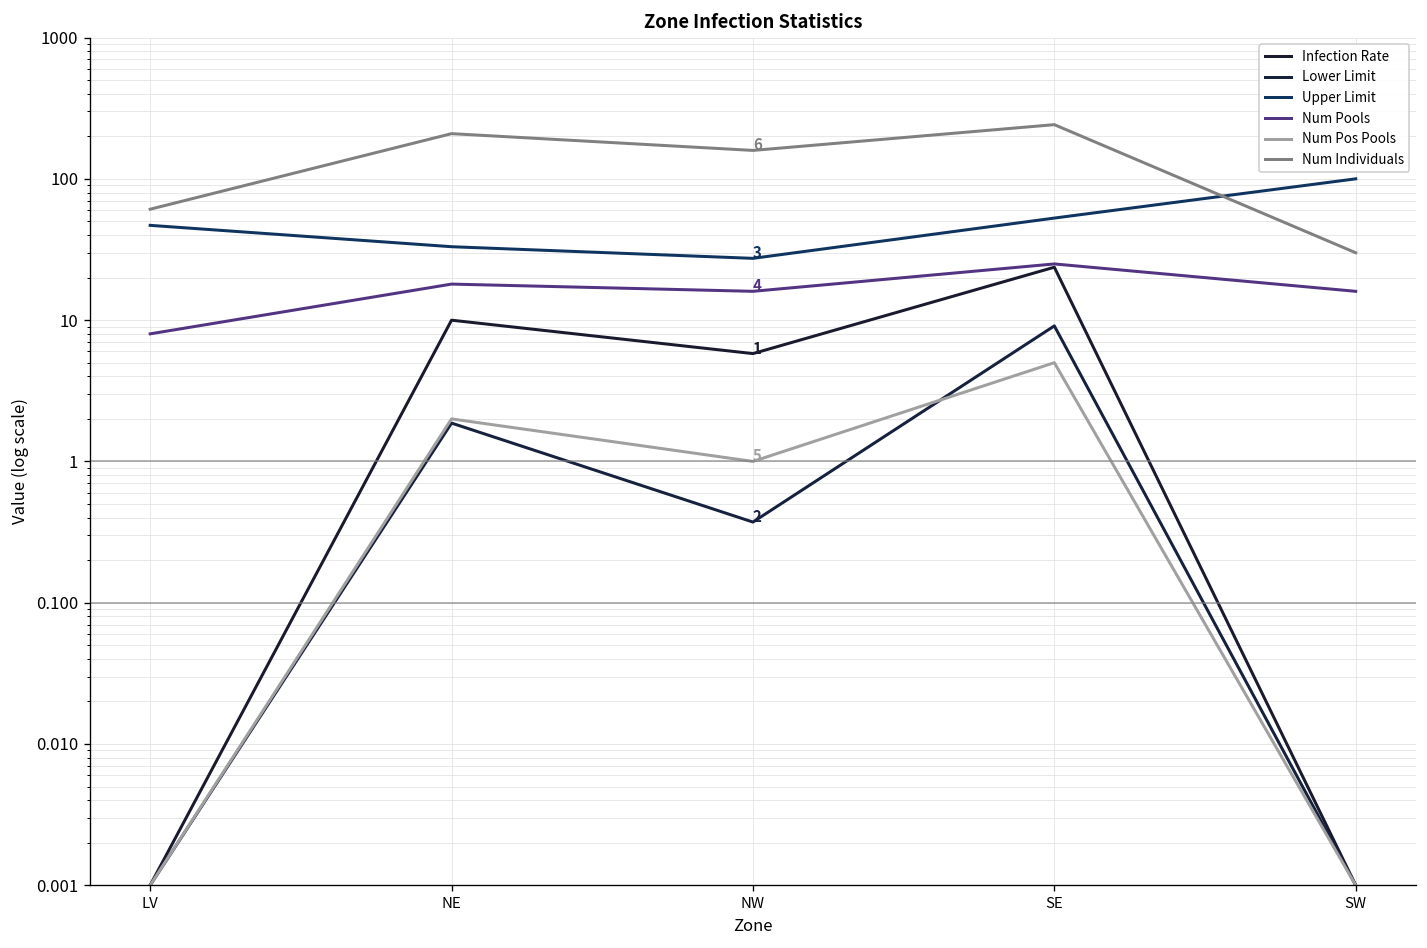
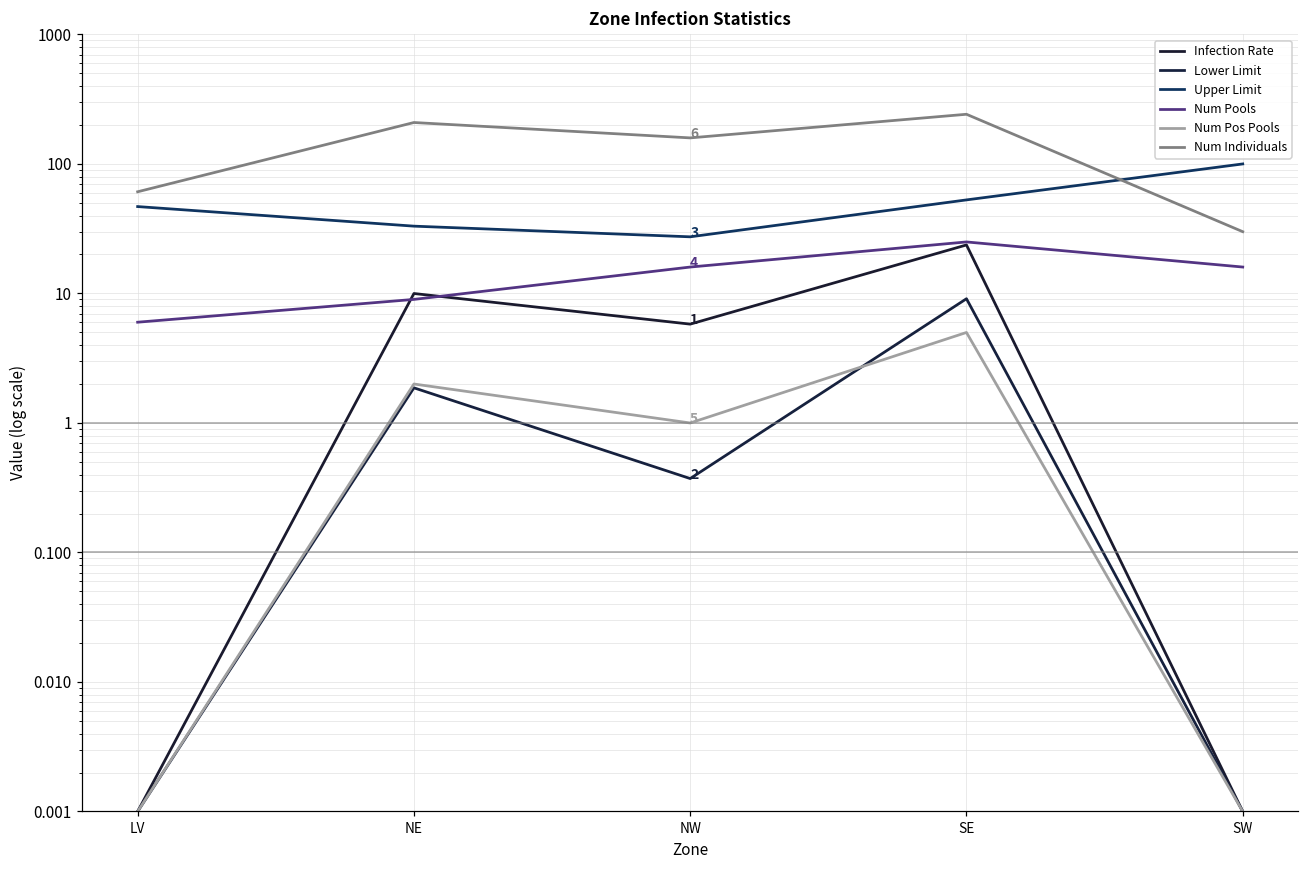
Num Pools, LV: 8 -> 6
Num Pools, NE: 18 -> 9
